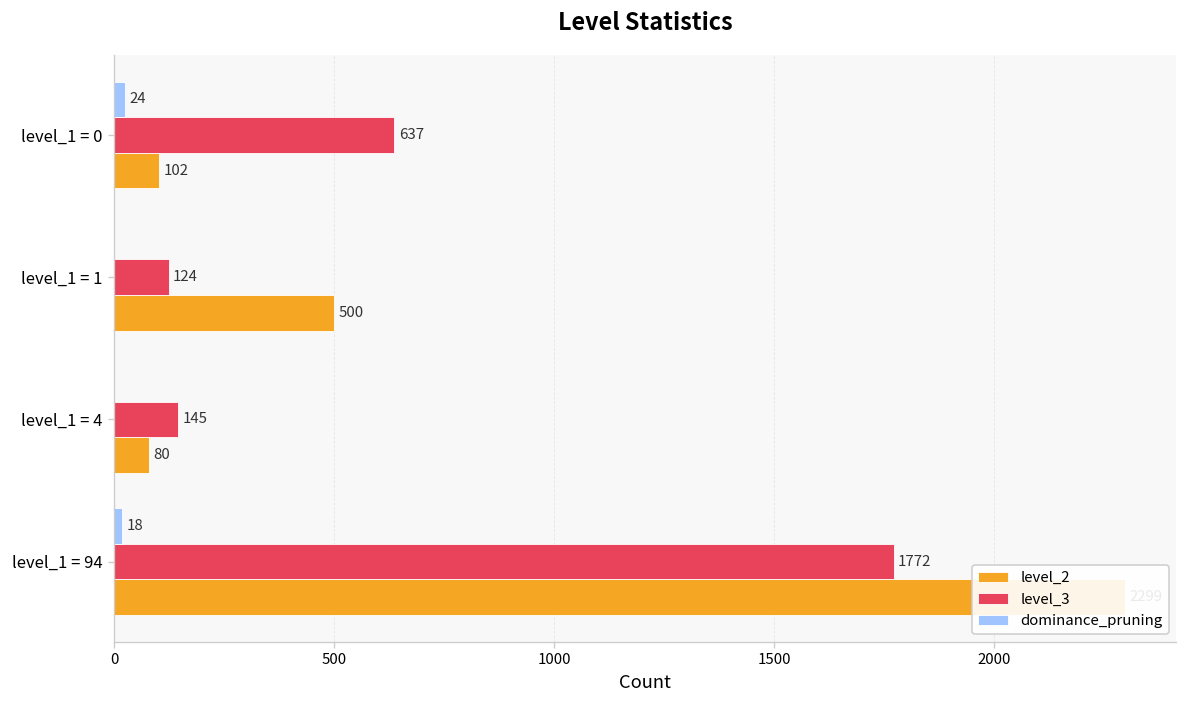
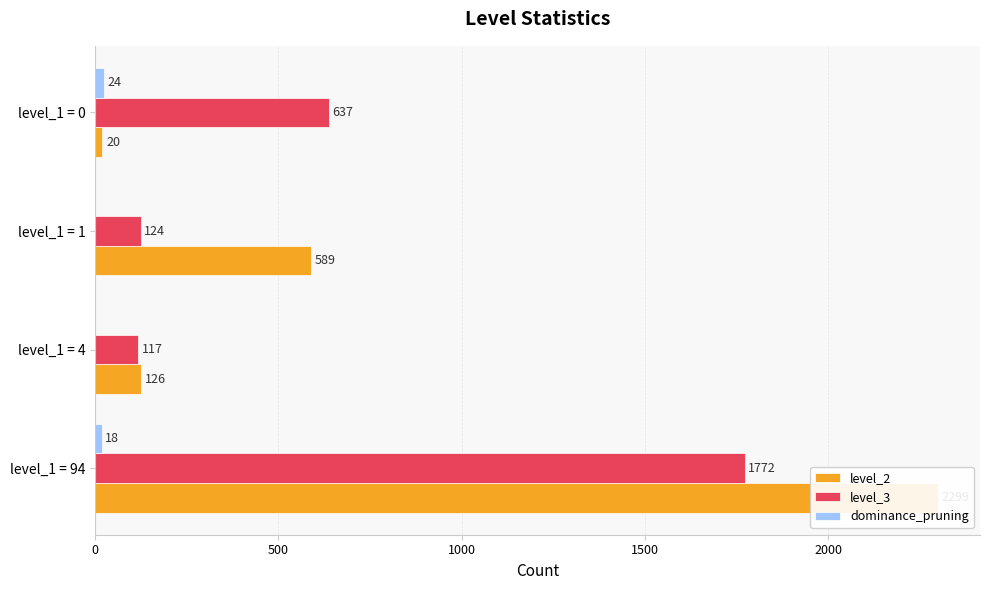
level_2, level_1 = 0: 102 -> 20
level_2, level_1 = 1: 500 -> 589
level_3, level_1 = 4: 145 -> 117
level_2, level_1 = 4: 80 -> 126
